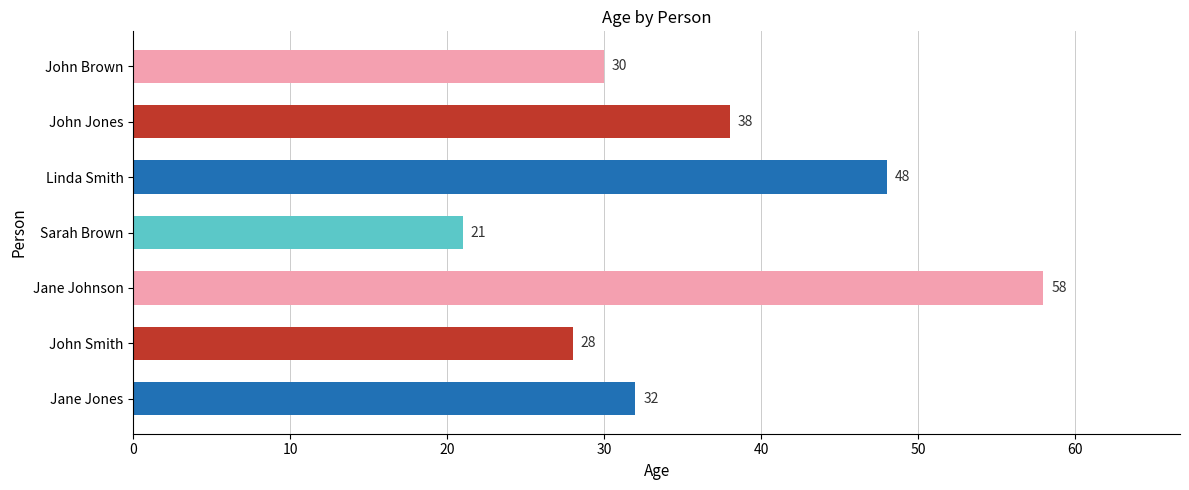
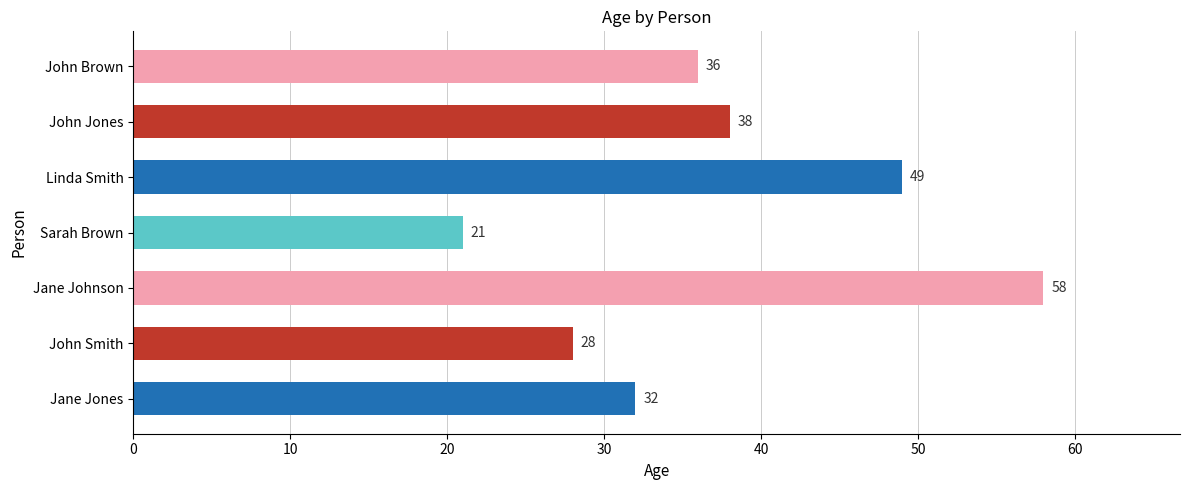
John Brown: 30 -> 36
Linda Smith: 48 -> 49
